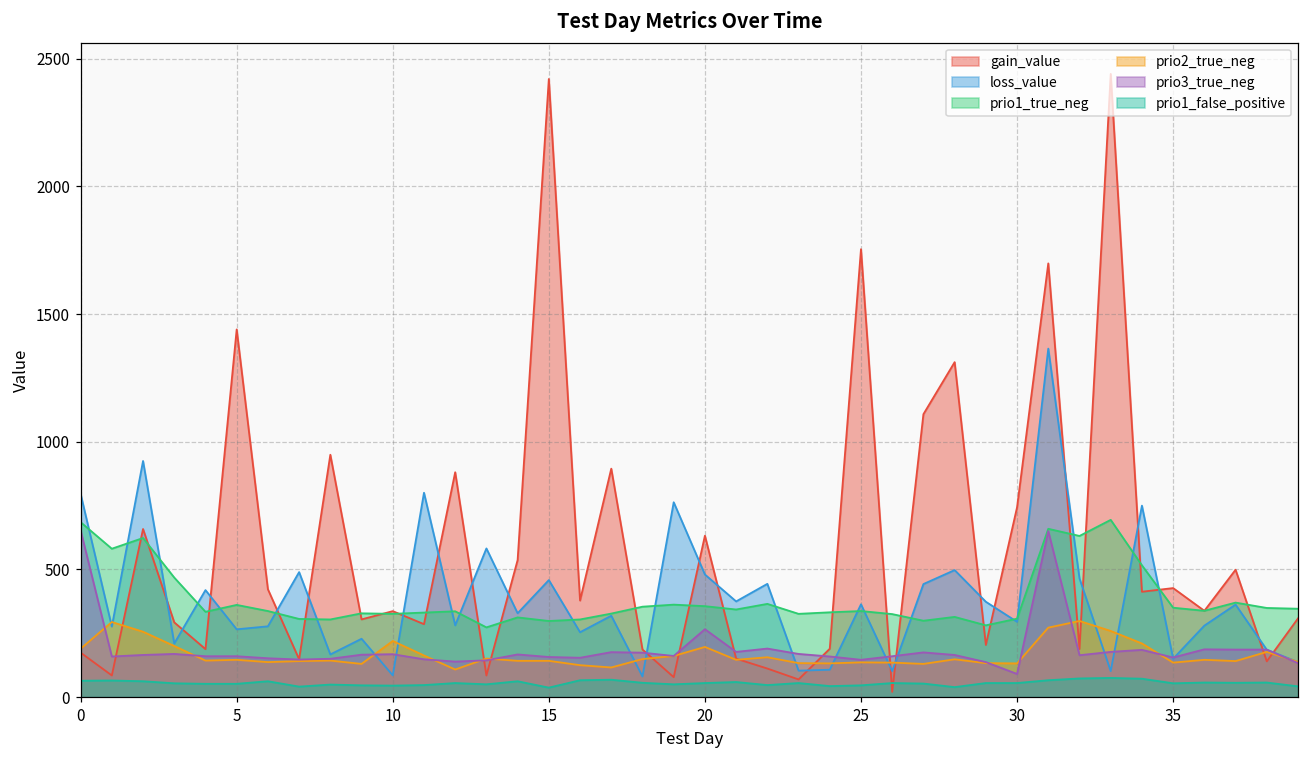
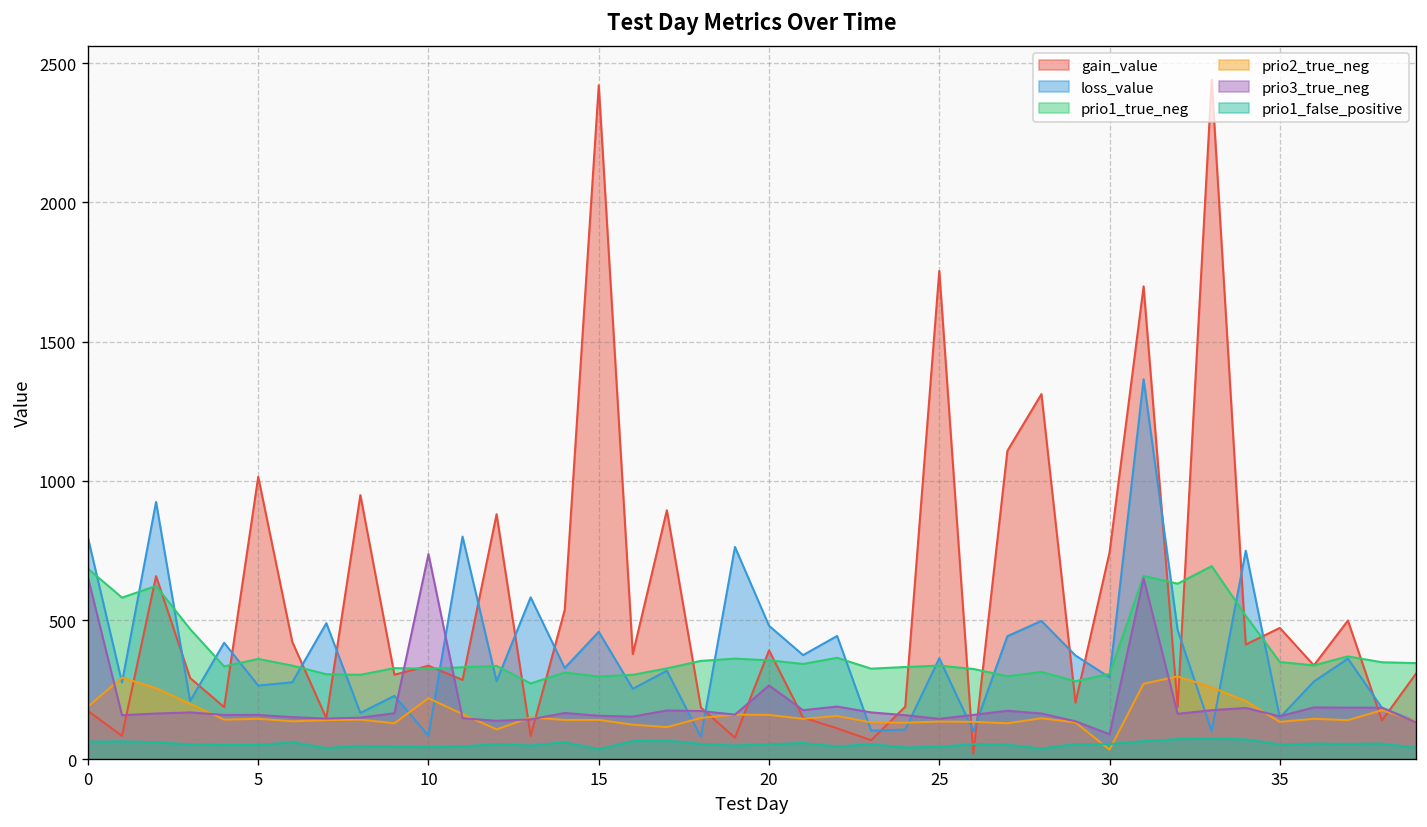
gain_value, 5: 1440 -> 1010
prio3_true_neg, 10: 170 -> 740
gain_value, 20: 630 -> 390
prio2_true_neg, 20: 200 -> 160
prio2_true_neg, 30: 130 -> 40
gain_value, 35: 430 -> 470
